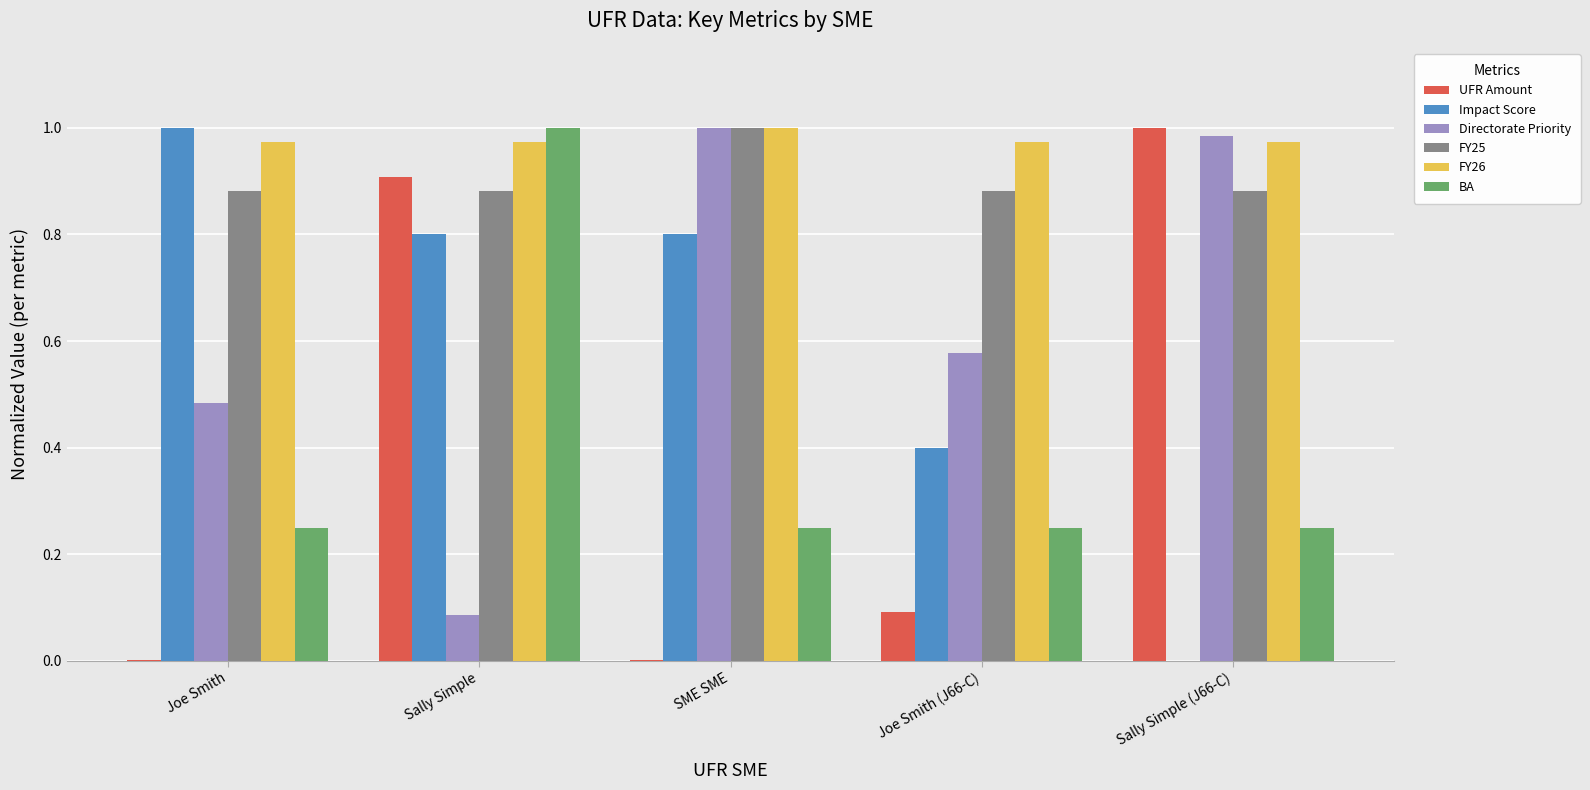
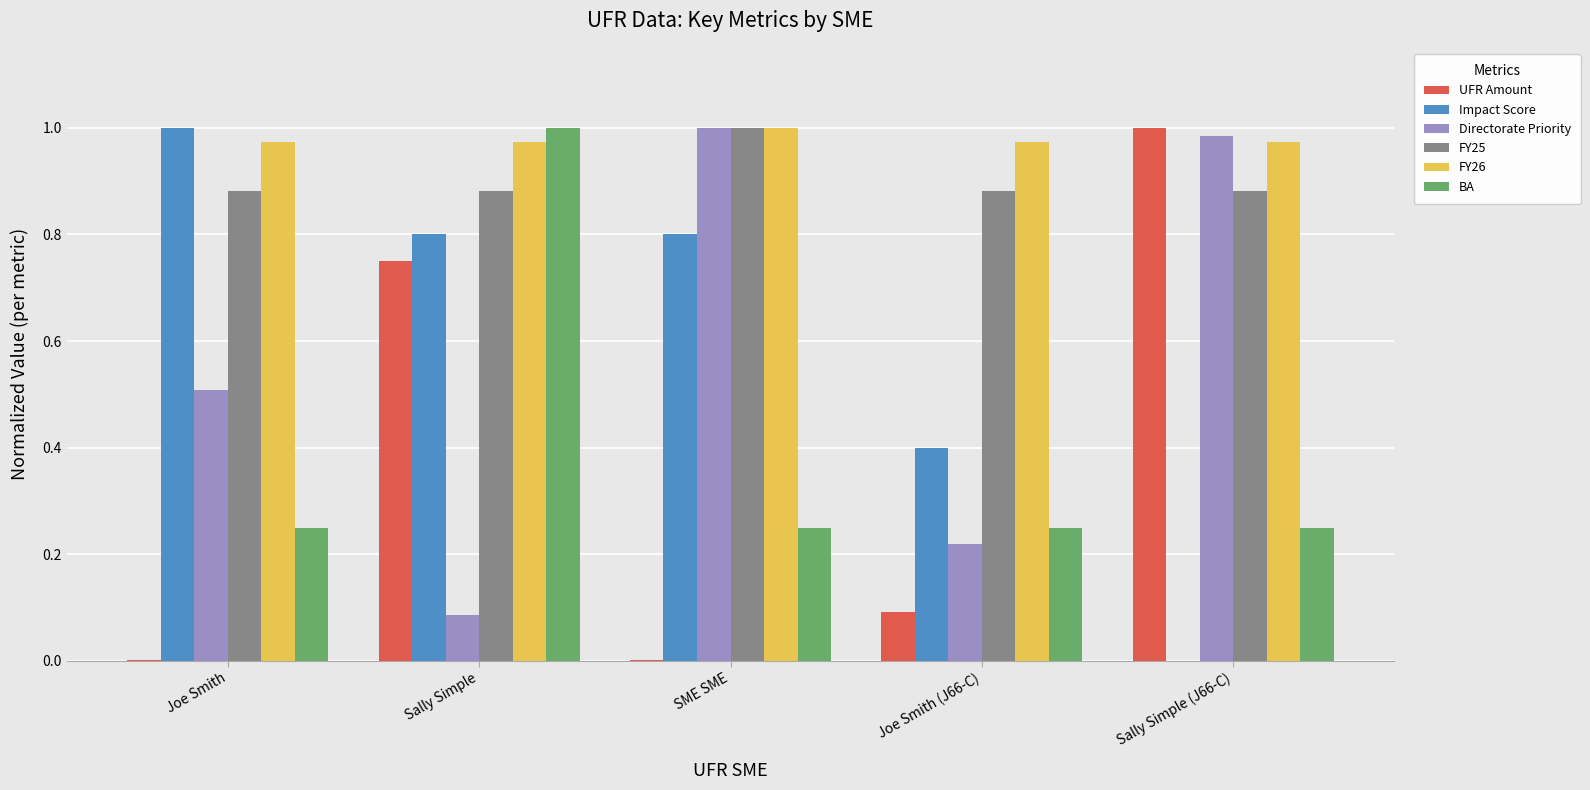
Directorate Priority, Joe Smith: 0.48 -> 0.51
UFR Amount, Sally Simple: 0.91 -> 0.75
Directorate Priority, Joe Smith (J66-C): 0.58 -> 0.22
